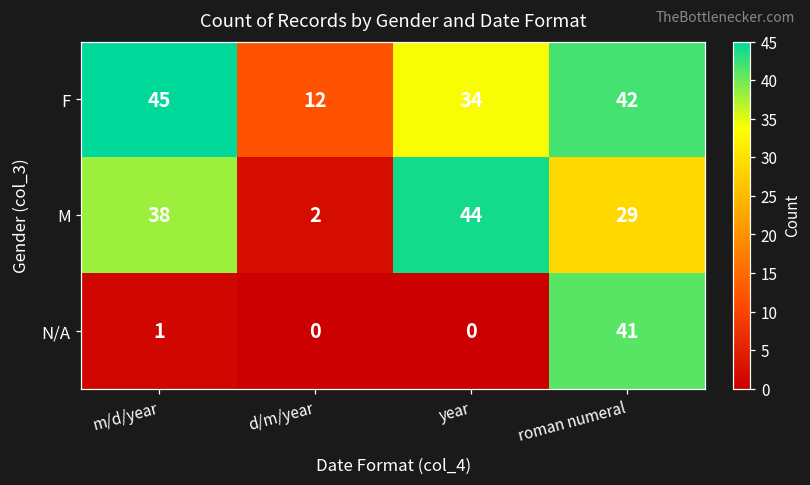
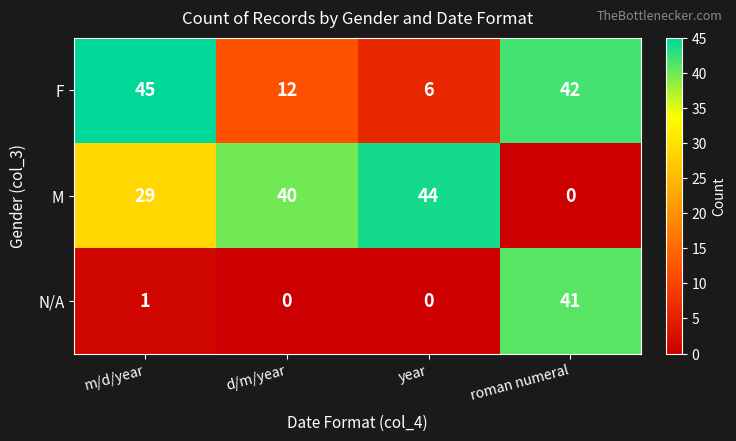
F, year: 34 -> 6
M, m/d/year: 38 -> 29
M, d/m/year: 2 -> 40
M, roman numeral: 29 -> 0
